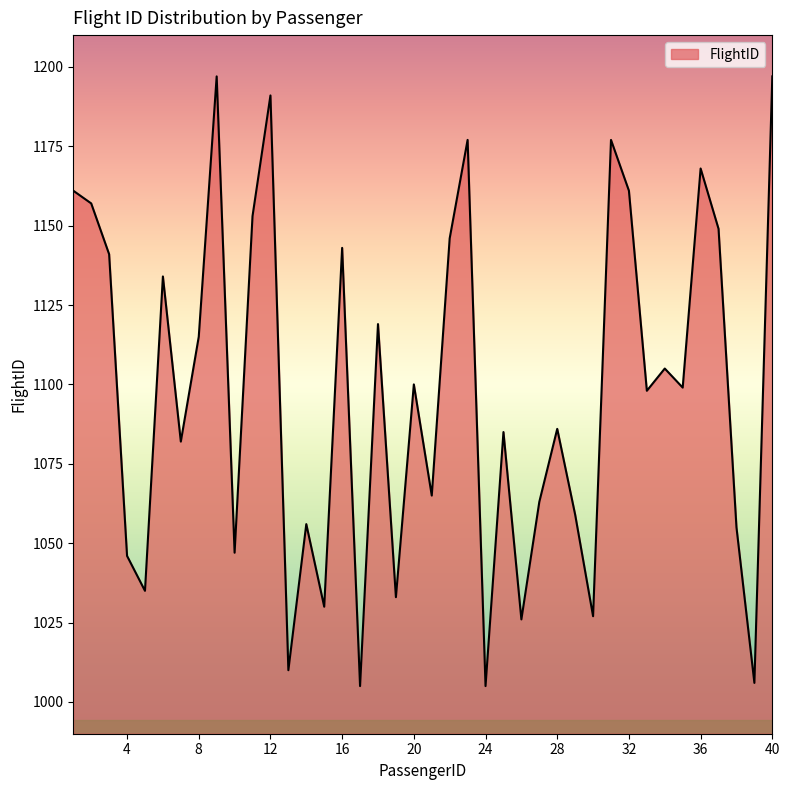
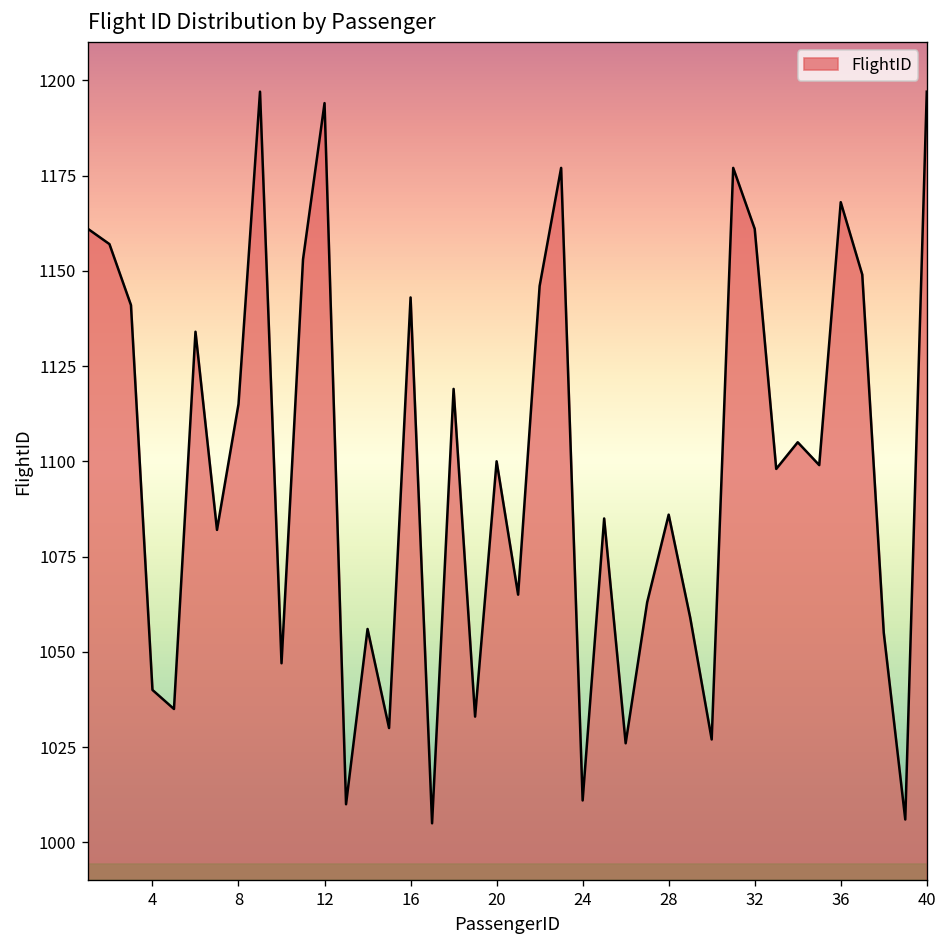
4: 1046 -> 1040
12: 1191 -> 1194
24: 1005 -> 1011
